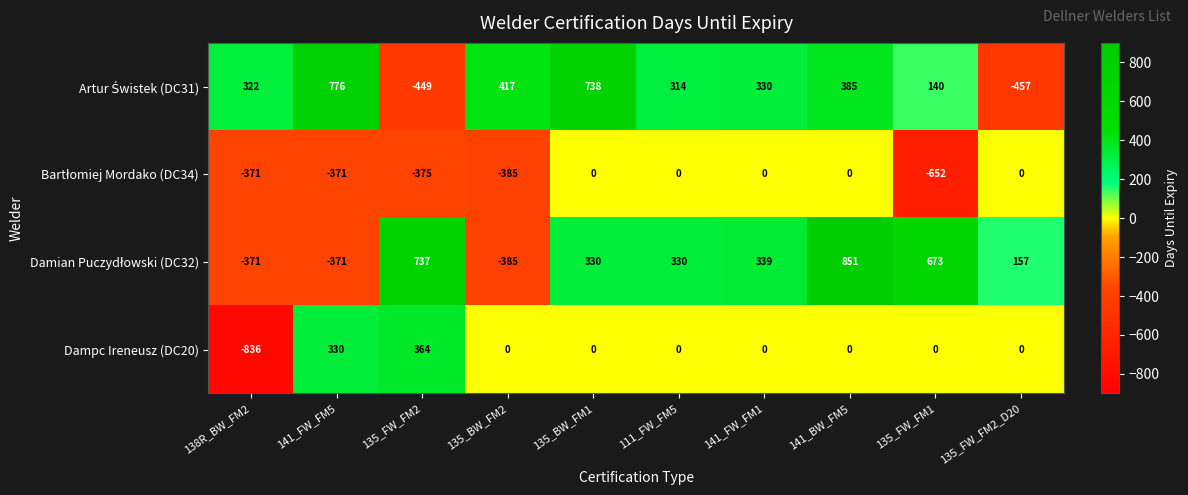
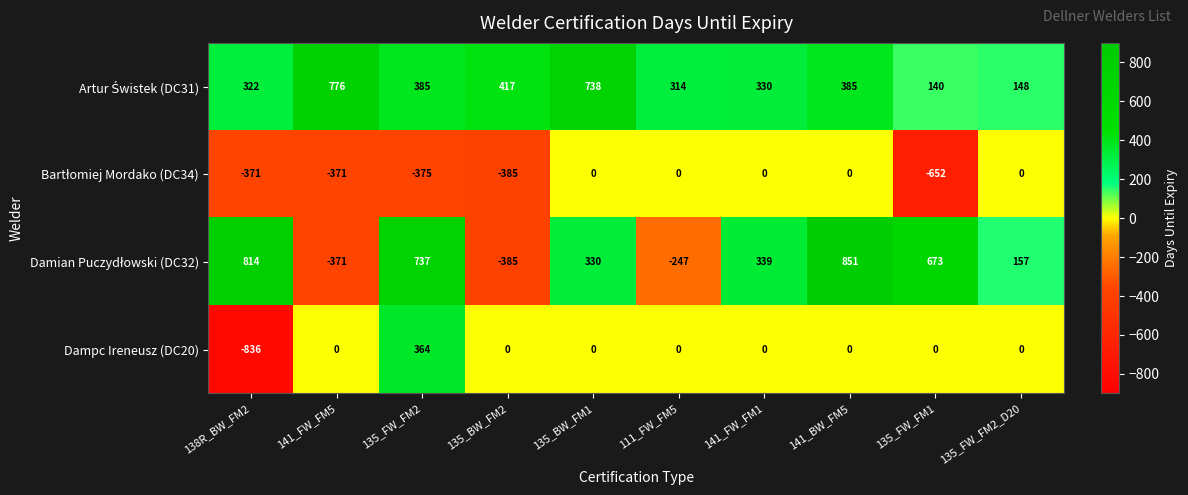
Artur Świstek (DC31), 135_FW_FM2: -449 -> 385
Artur Świstek (DC31), 135_FW_FM2_D20: -457 -> 148
Damian Puczydłowski (DC32), 138R_BW_FM2: -371 -> 814
Damian Puczydłowski (DC32), 111_FW_FM5: 330 -> -247
Dampc Ireneusz (DC20), 141_FW_FM5: 330 -> 0
